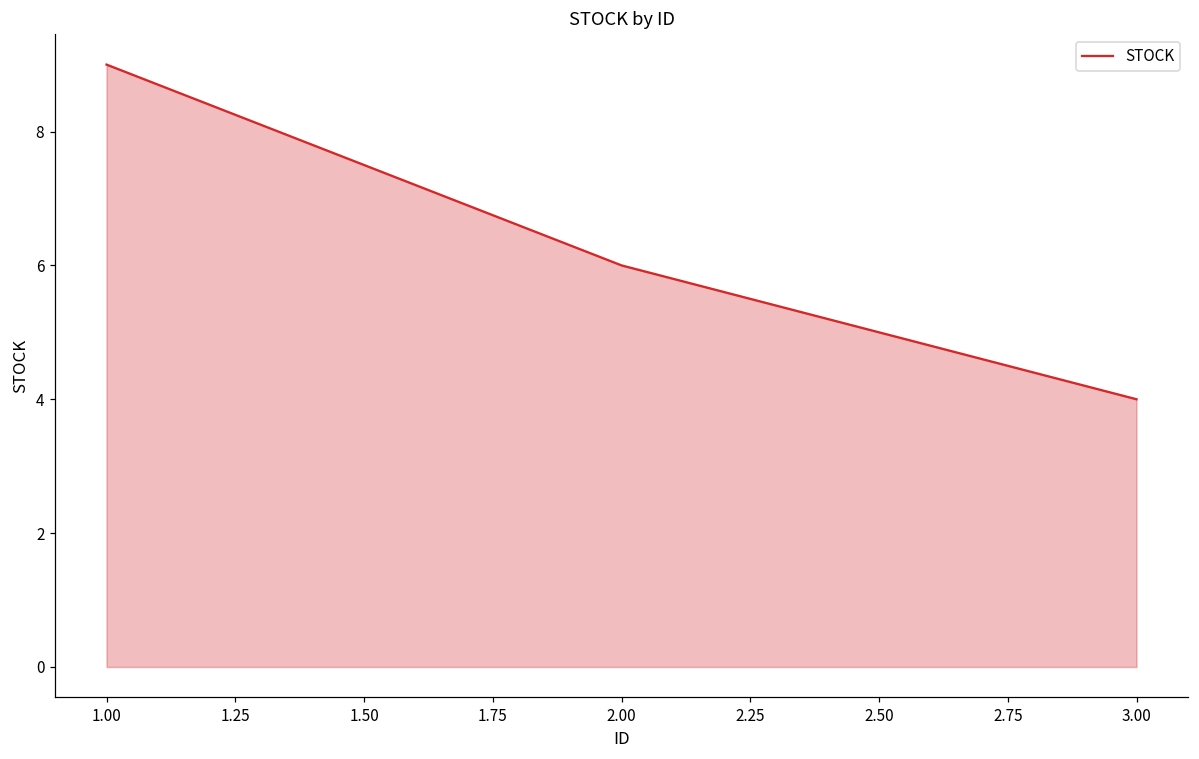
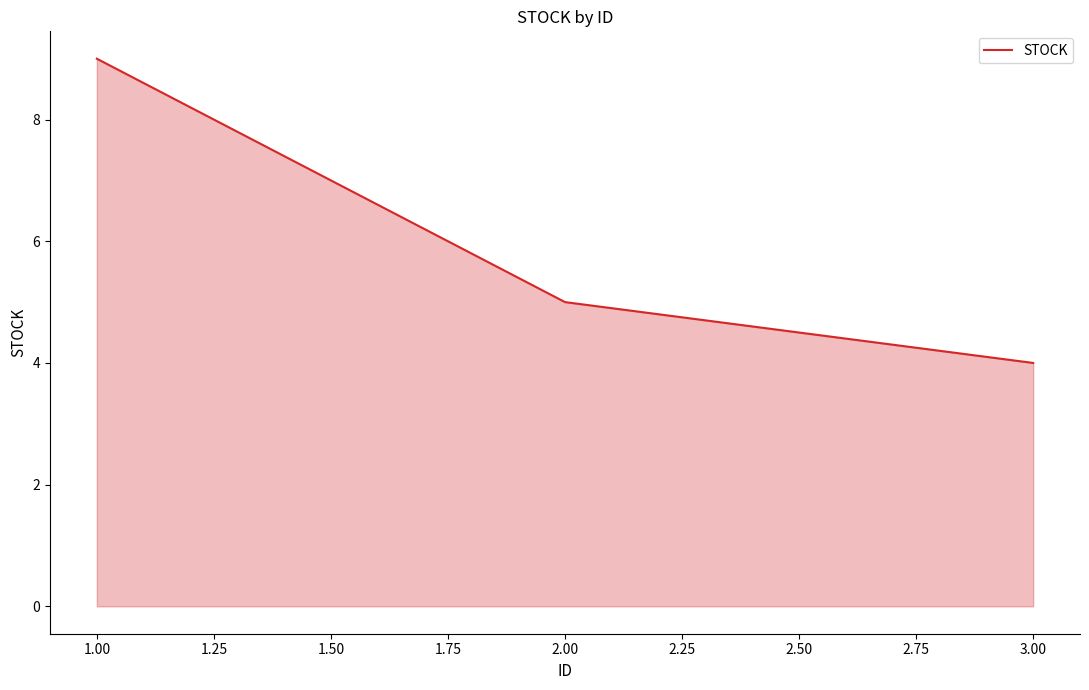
2.00: 6 -> 5
